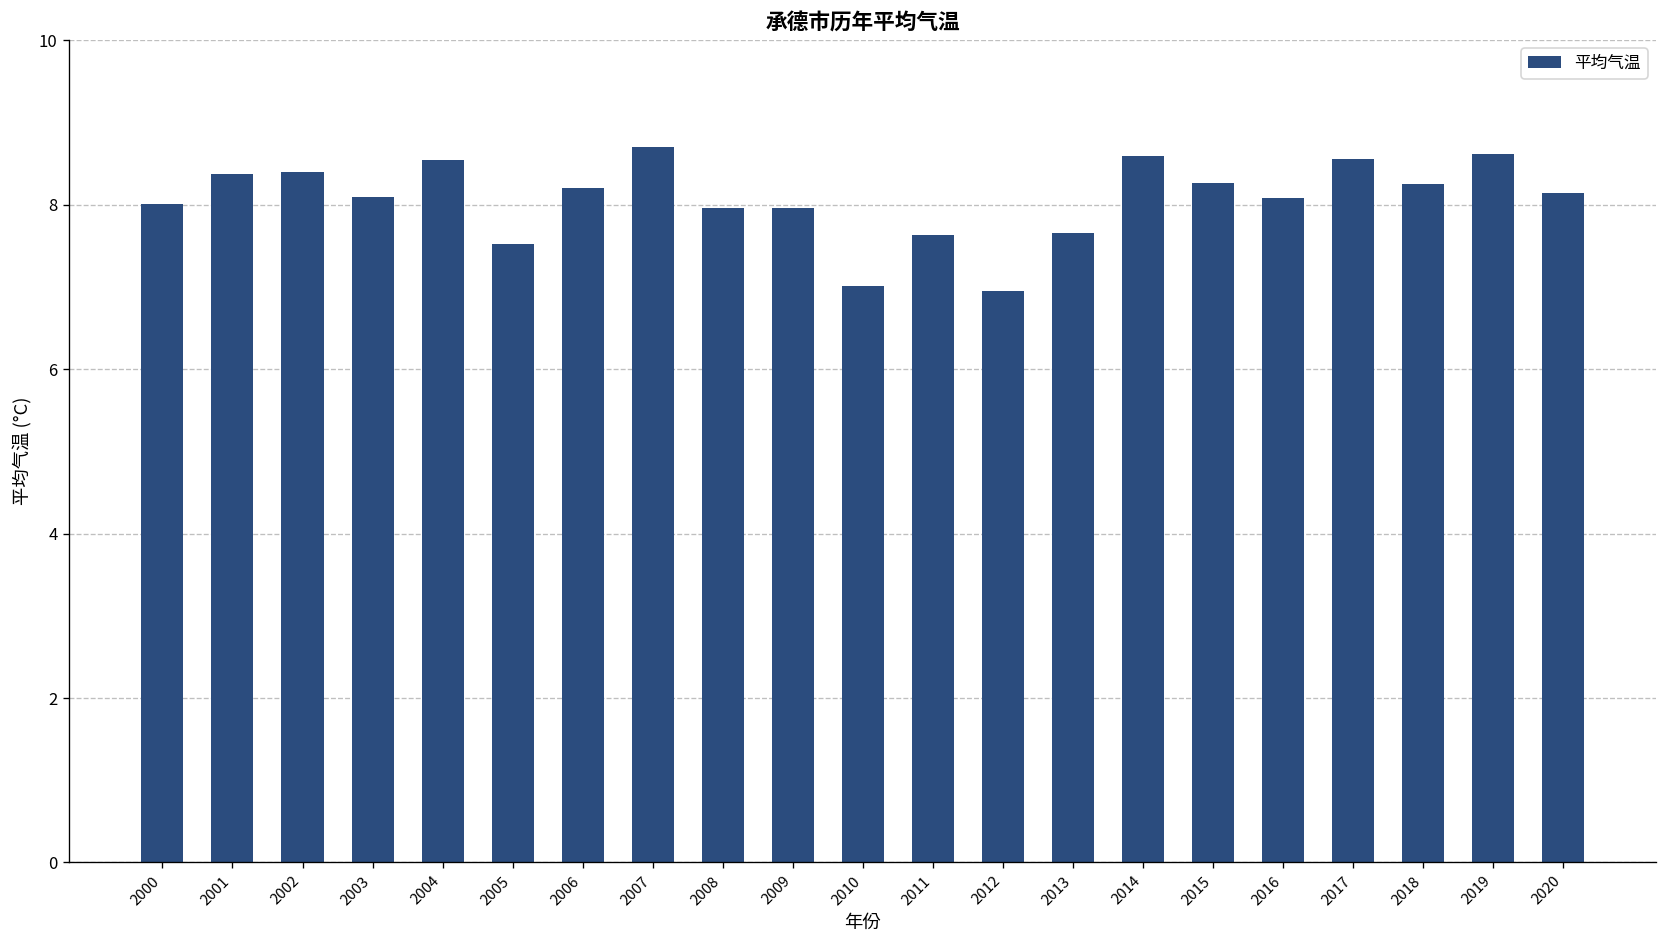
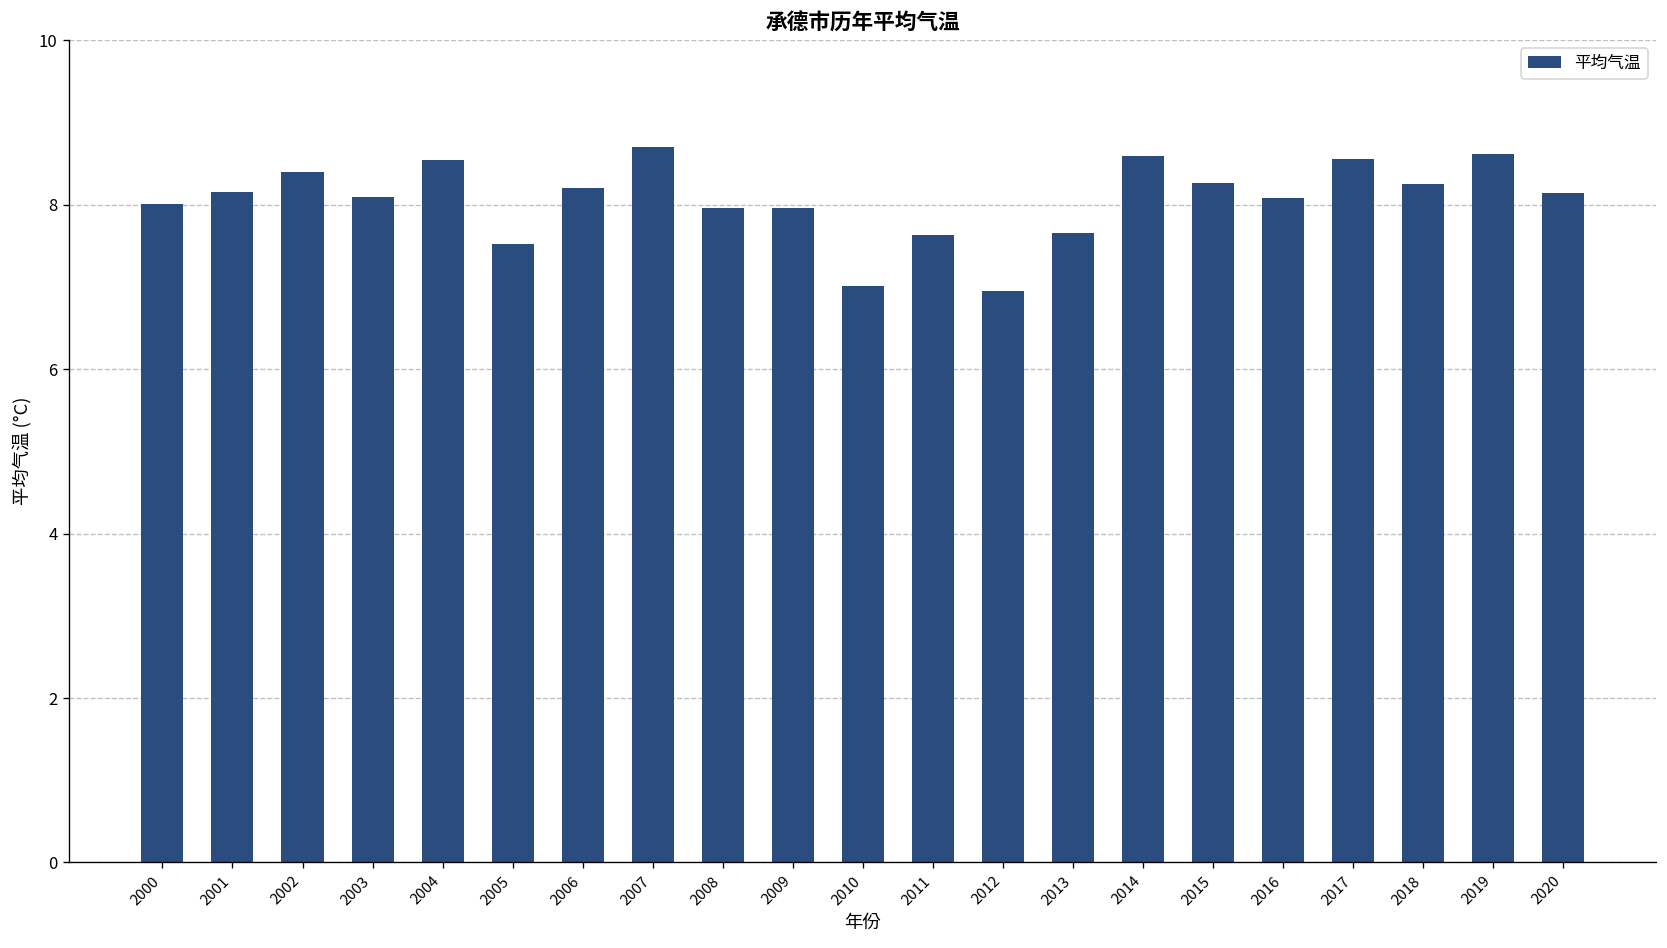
2001: 8.4 -> 8.1
